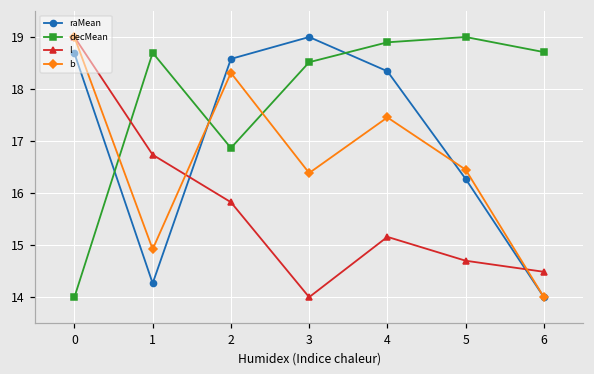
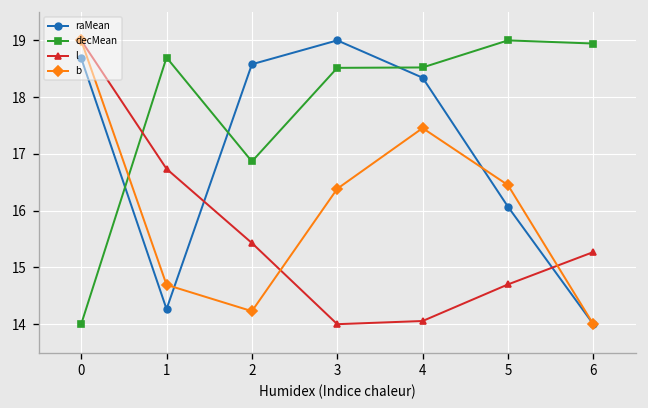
b, 1: 14.9 -> 14.7
l, 2: 15.8 -> 15.4
b, 2: 18.3 -> 14.2
decMean, 4: 18.9 -> 18.5
l, 4: 15.2 -> 14.1
raMean, 5: 16.3 -> 16.1
decMean, 6: 18.7 -> 18.9
l, 6: 14.5 -> 15.3
